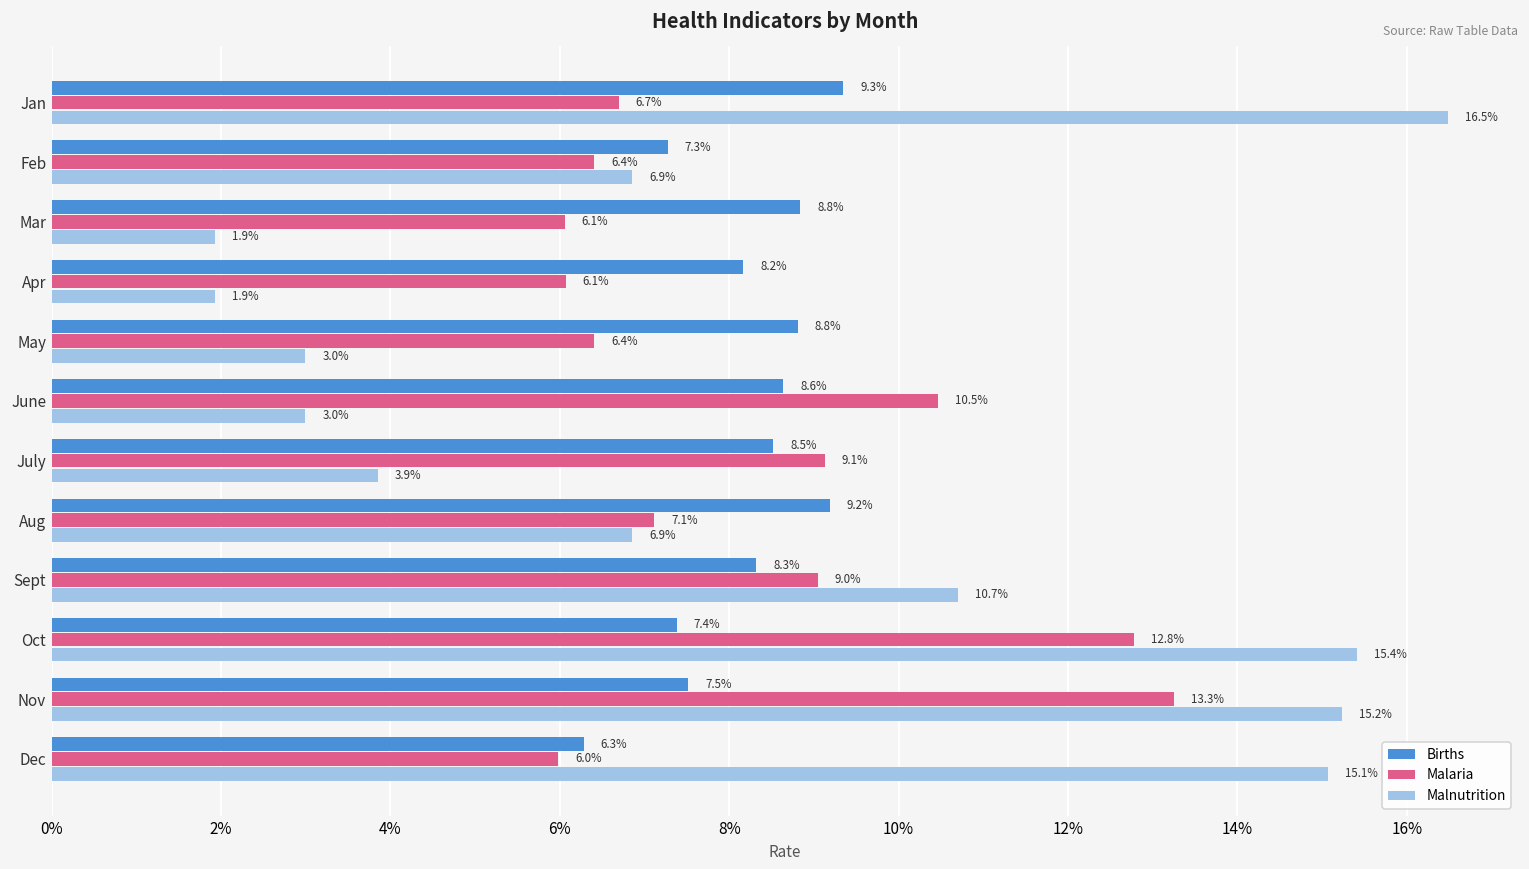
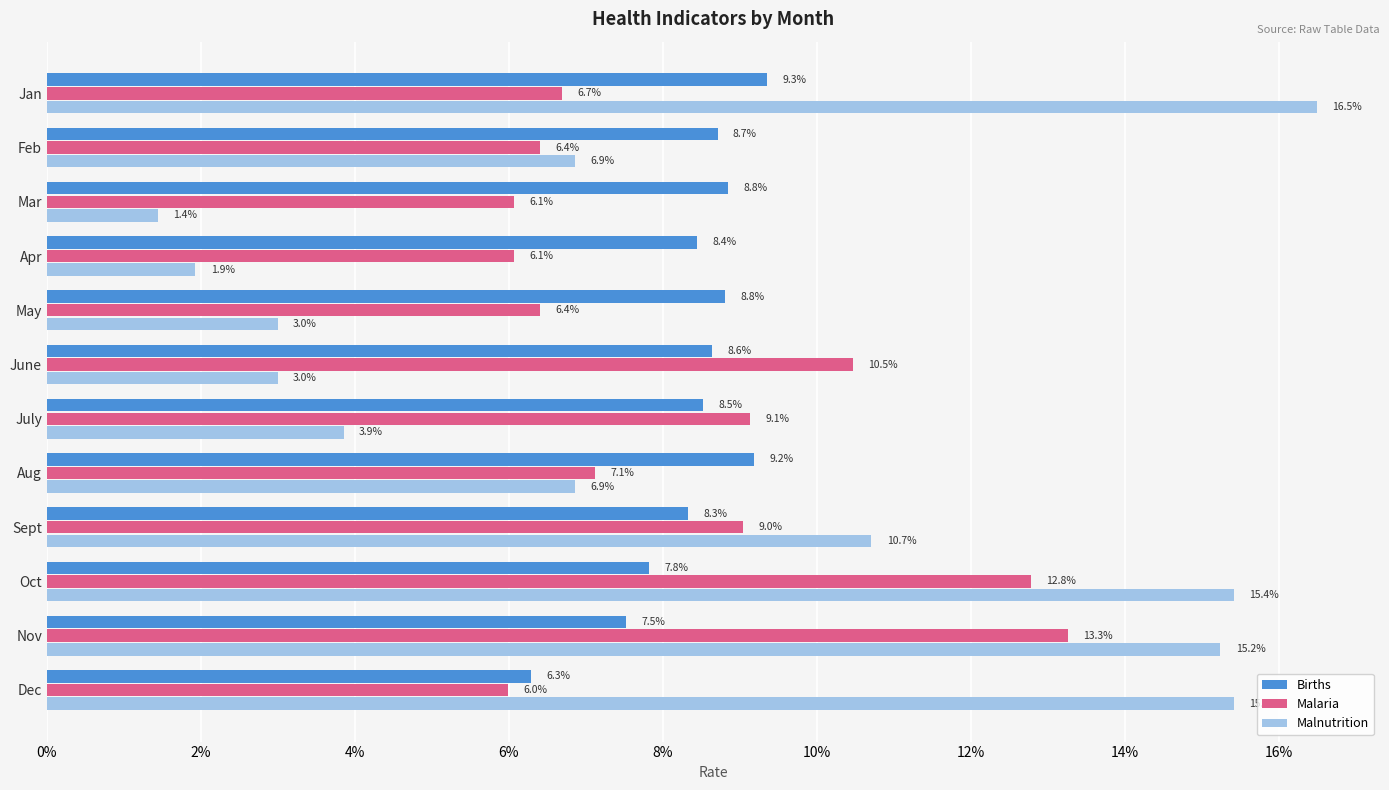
Births, Feb: 7.3% -> 8.7%
Malnutrition, Mar: 1.9% -> 1.4%
Births, Apr: 8.2% -> 8.4%
Births, Oct: 7.4% -> 7.8%
Malnutrition, Dec: 15.1% -> 15.4%
